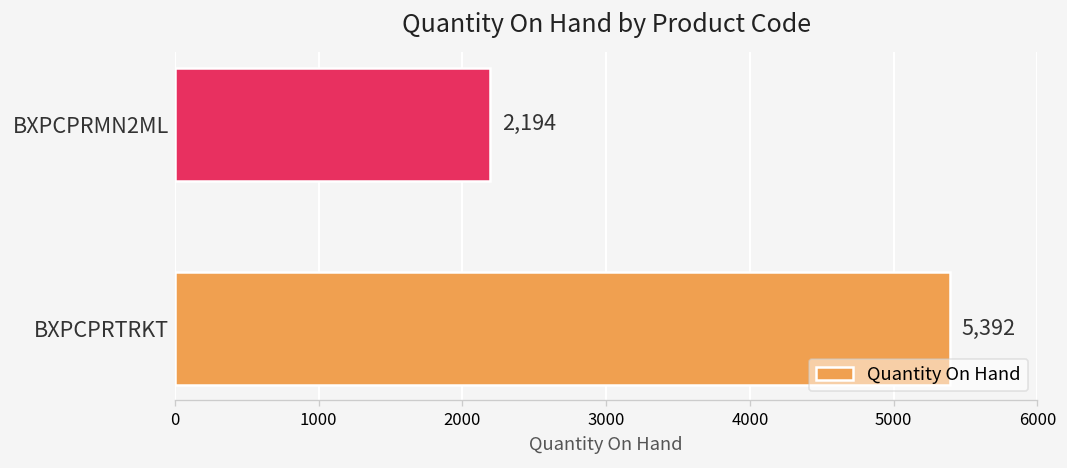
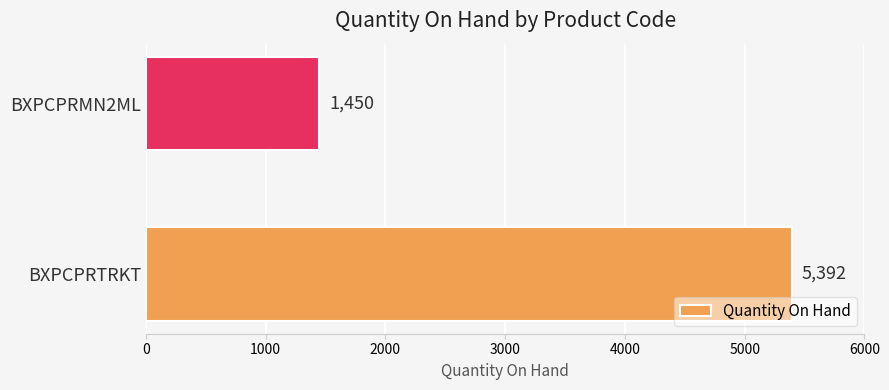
BXPCPRMN2ML: 2,194 -> 1,450
